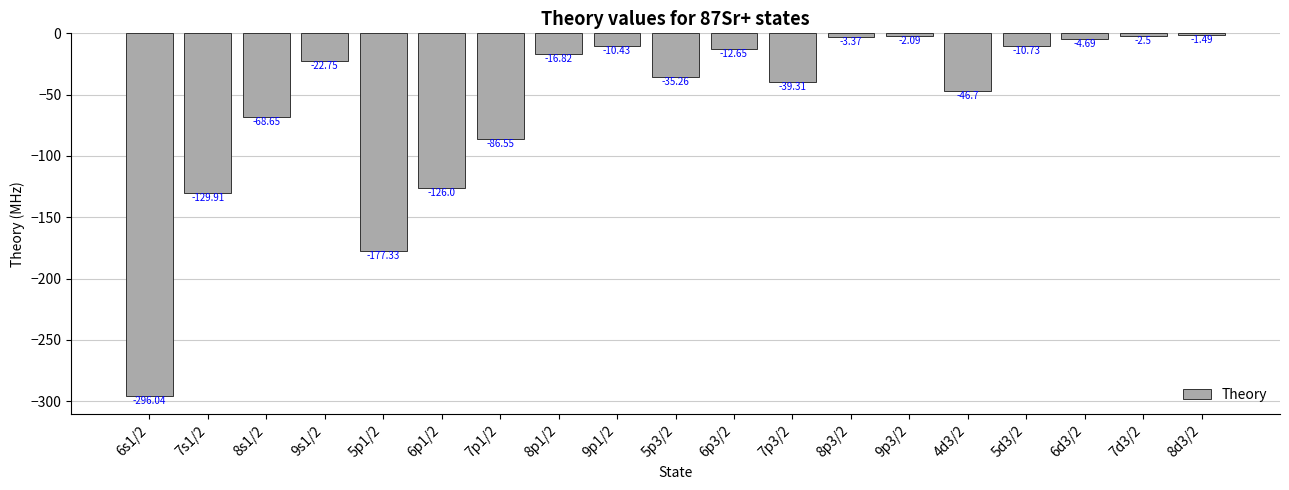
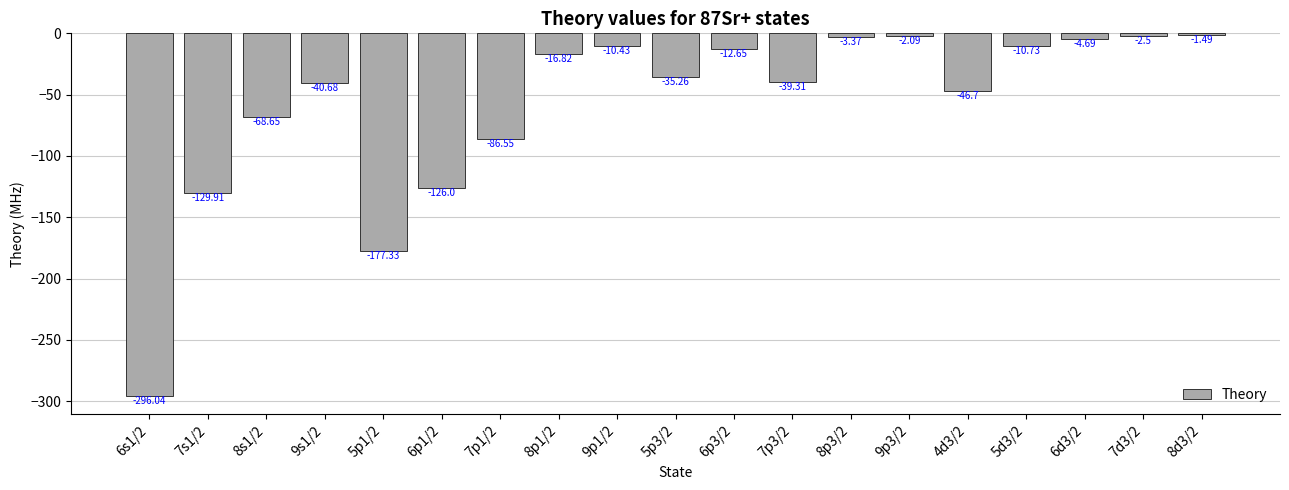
9s1/2: -22.75 -> -40.68
